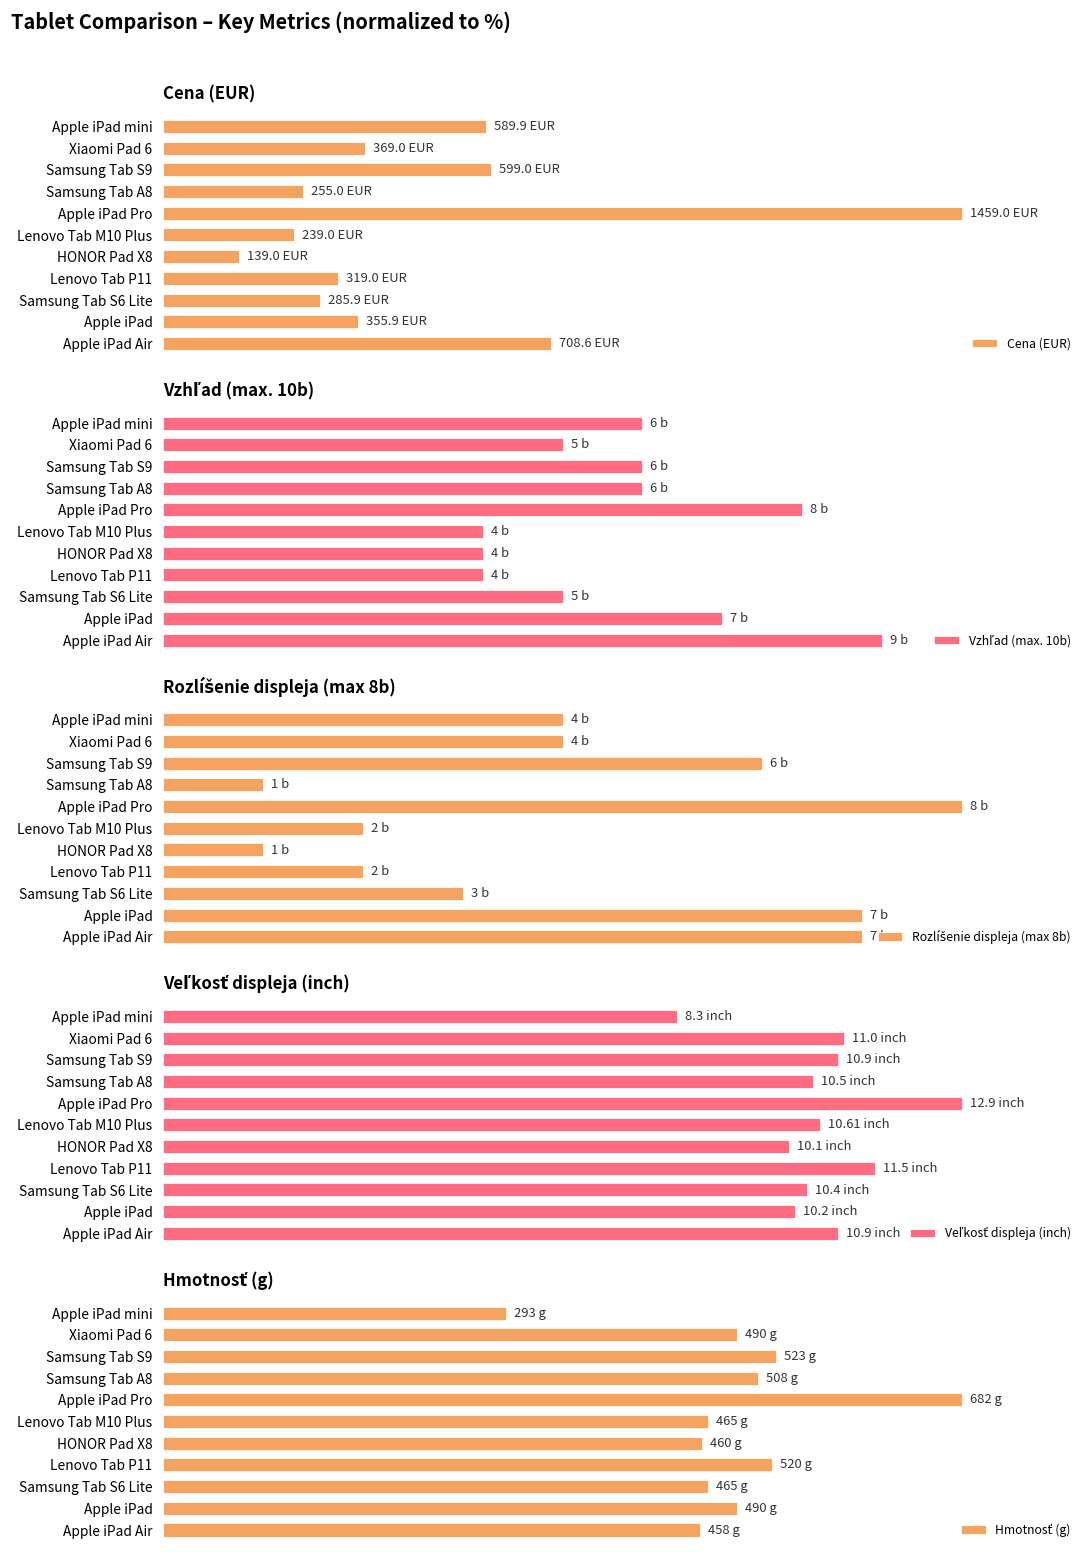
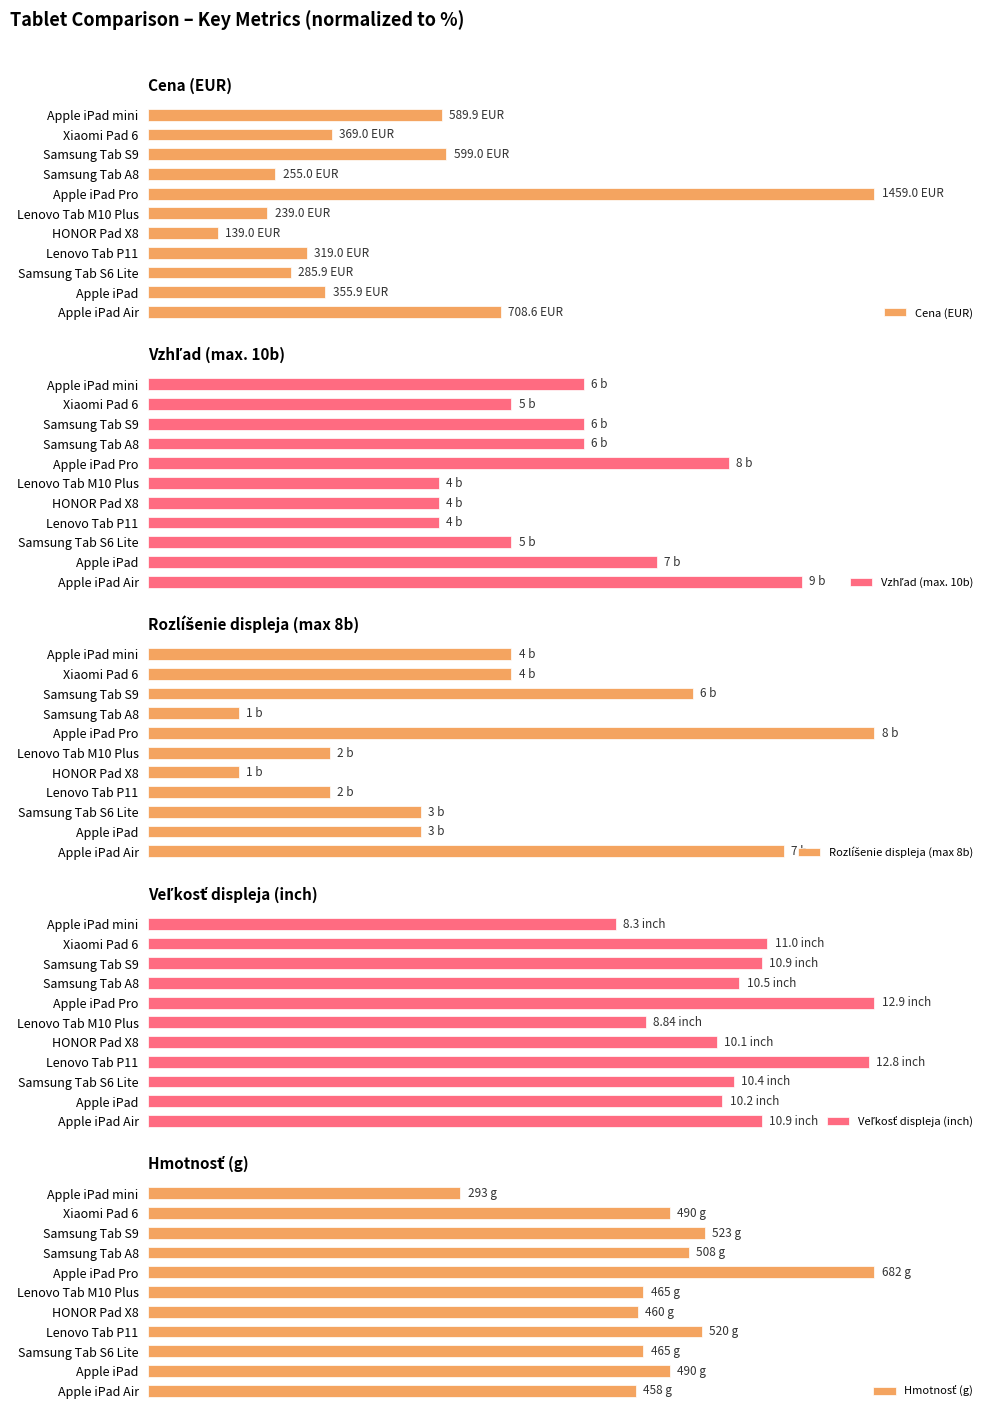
Rozlíšenie displeja (max 8b), Apple iPad: 7 -> 3
Veľkosť displeja (inch), Lenovo Tab M10 Plus: 10.61 -> 8.84
Veľkosť displeja (inch), Lenovo Tab P11: 11.5 -> 12.8
